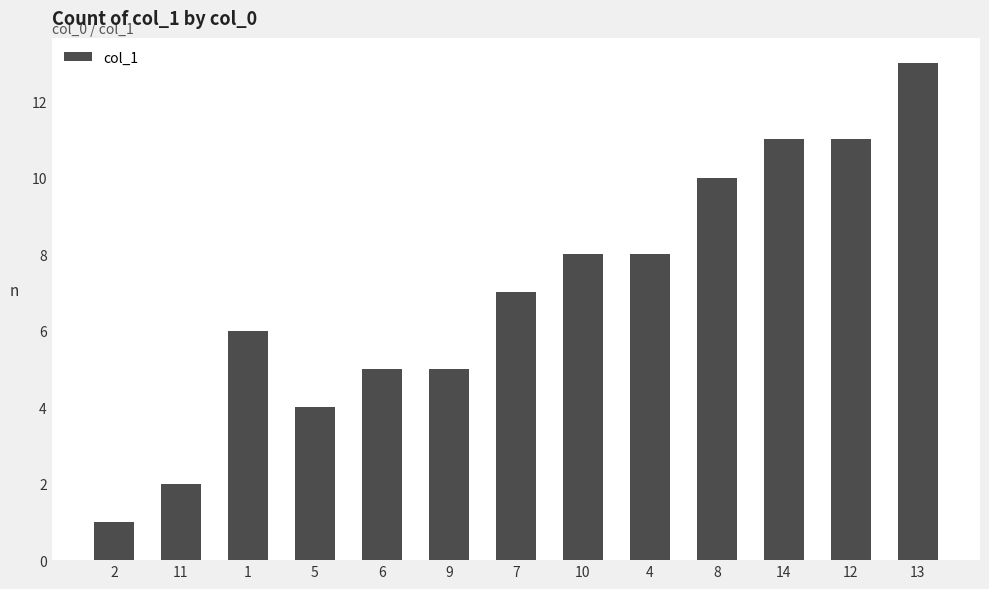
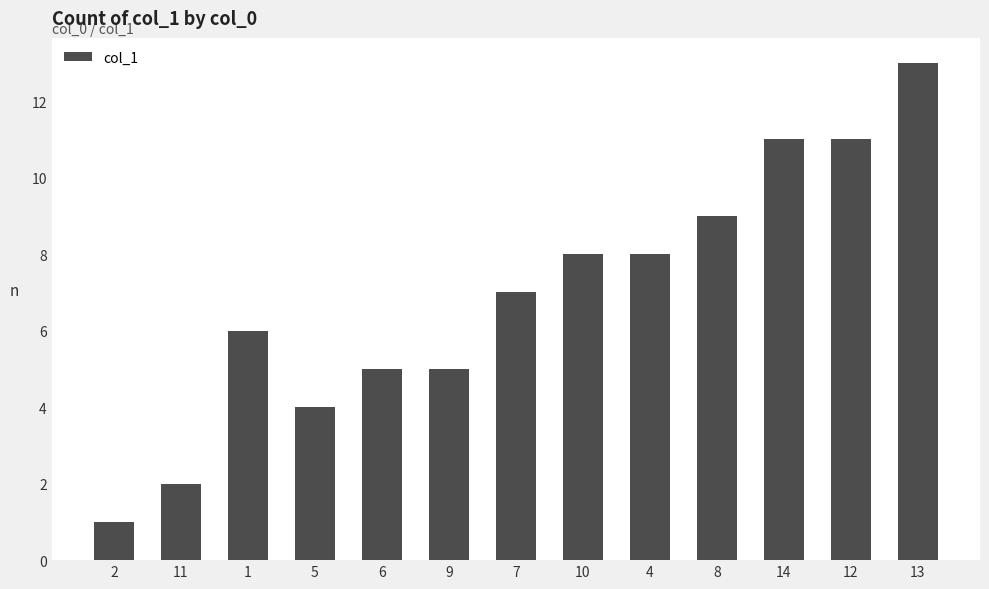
8: 10 -> 9
